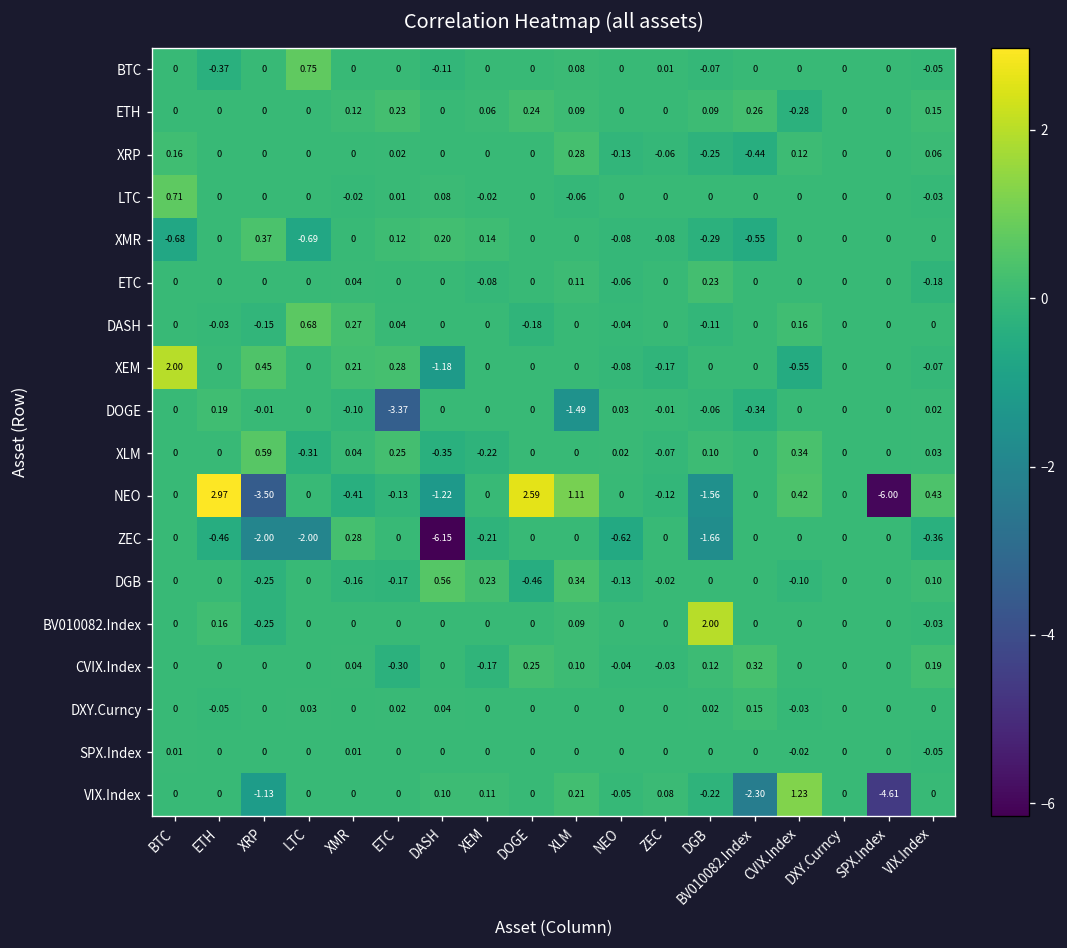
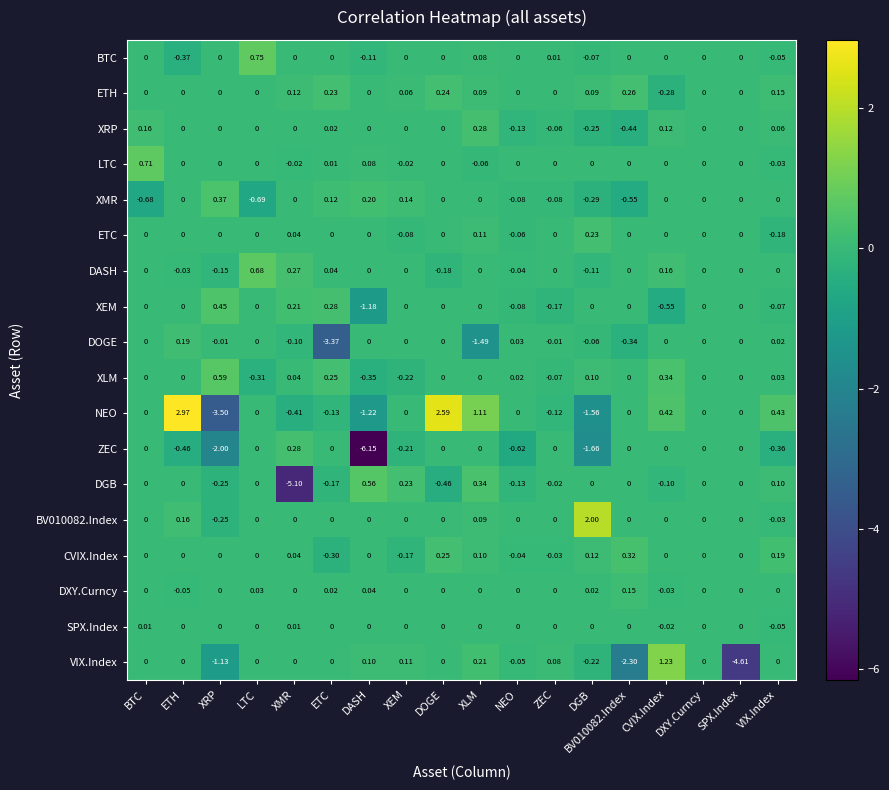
XEM, BTC: 2.00 -> 0
NEO, SPX.Index: -6.00 -> 0
ZEC, LTC: -2.00 -> 0
DGB, XMR: -0.16 -> -5.10
